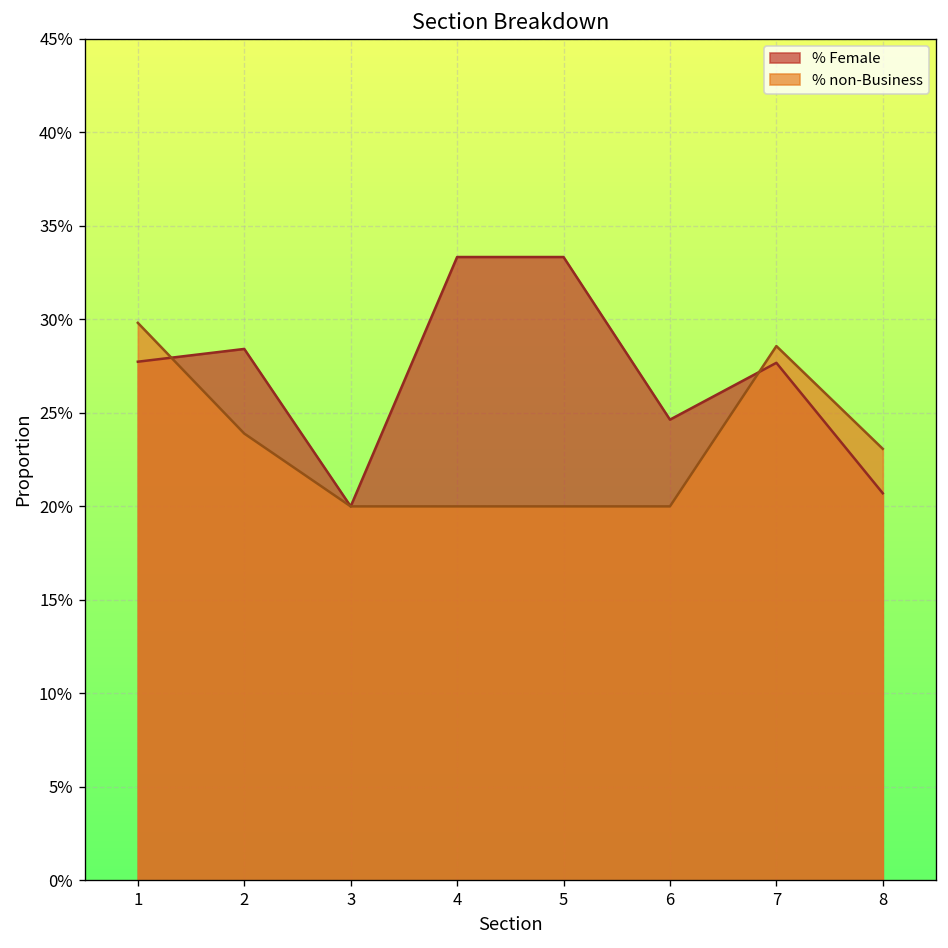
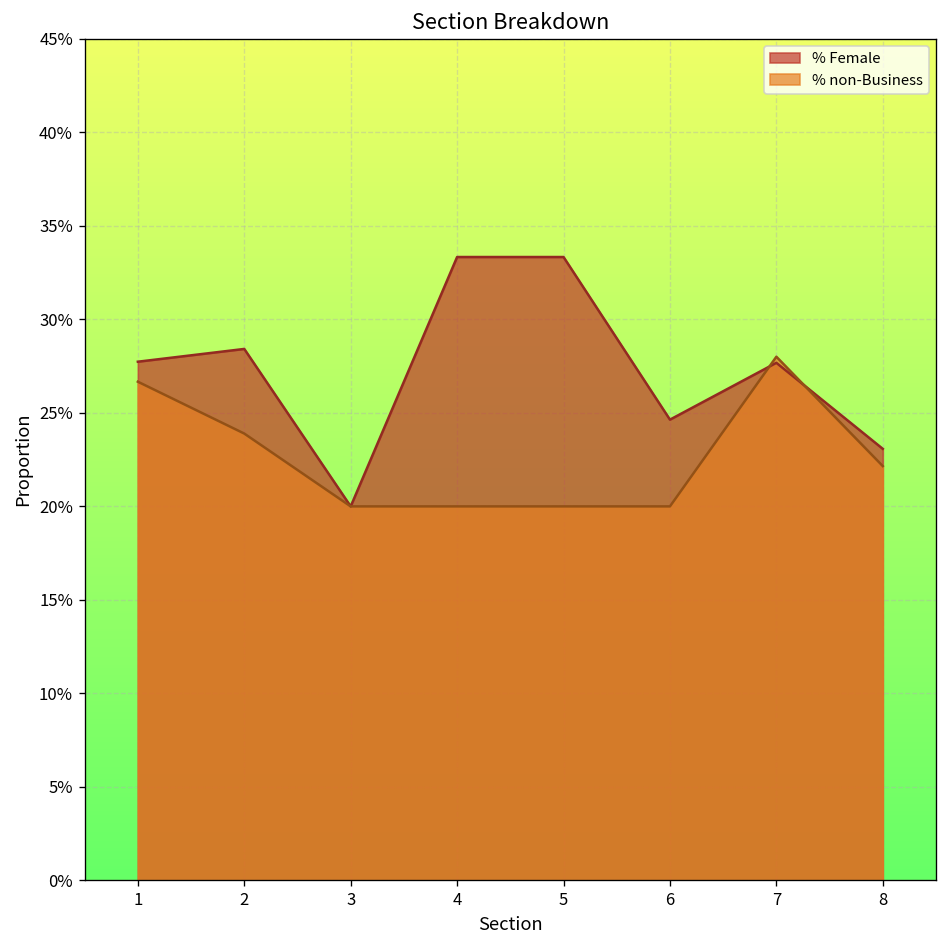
% non-Business, 1: 29.8% -> 26.7%
% non-Business, 7: 28.6% -> 28.0%
% Female, 8: 20.7% -> 23.1%
% non-Business, 8: 23.1% -> 22.2%
